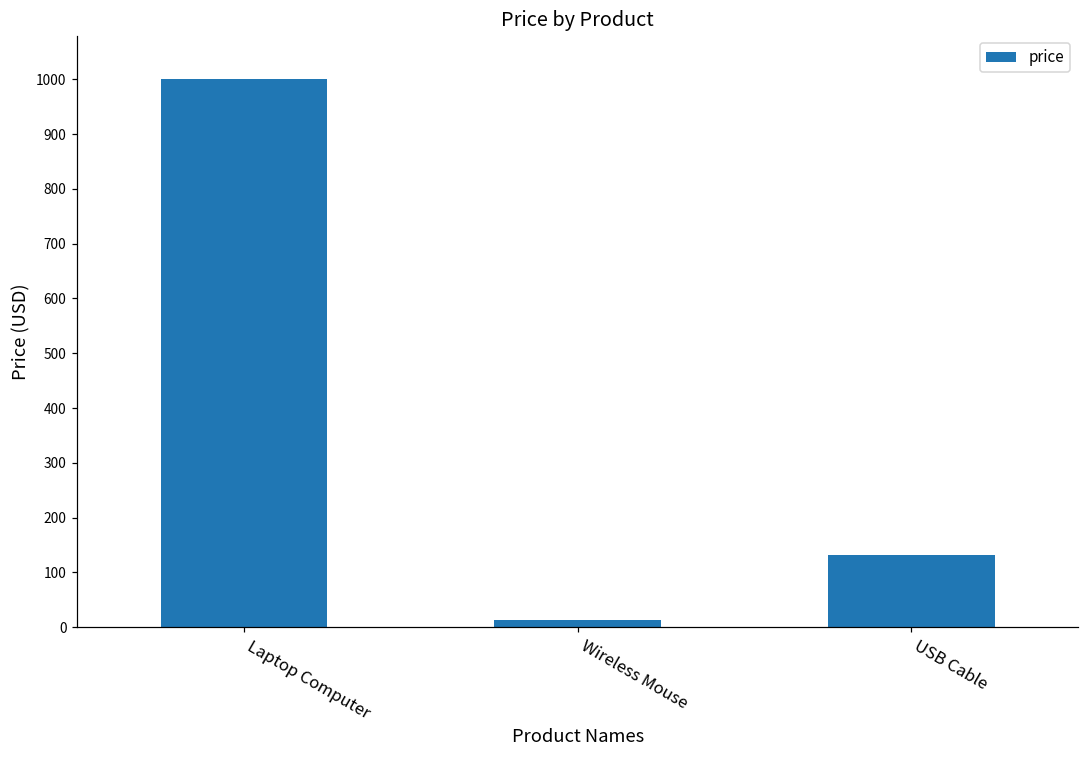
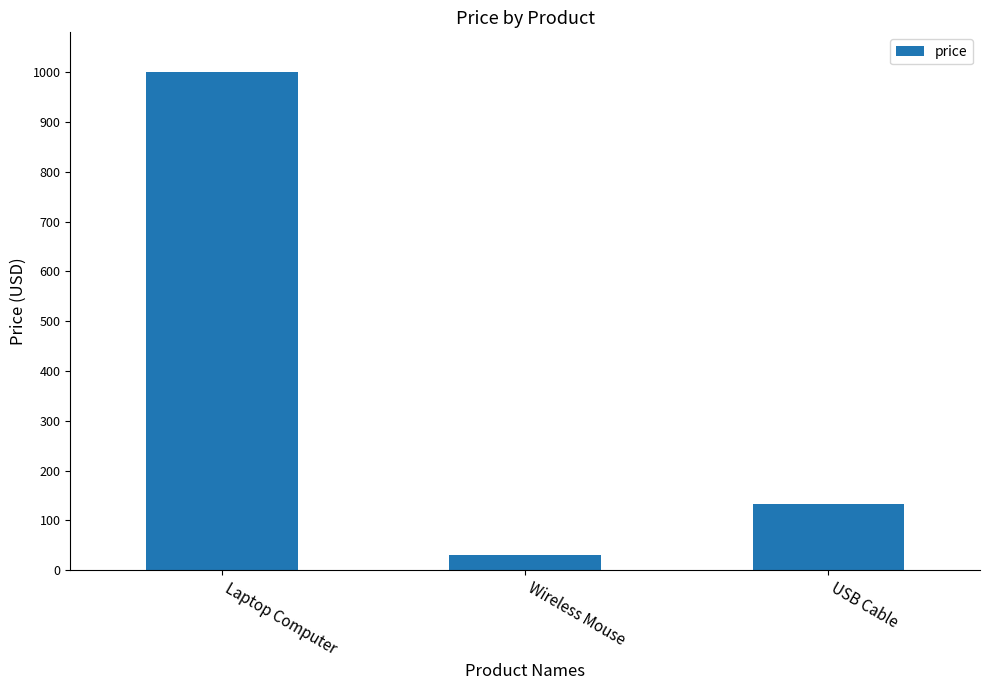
Wireless Mouse: 10 -> 30
